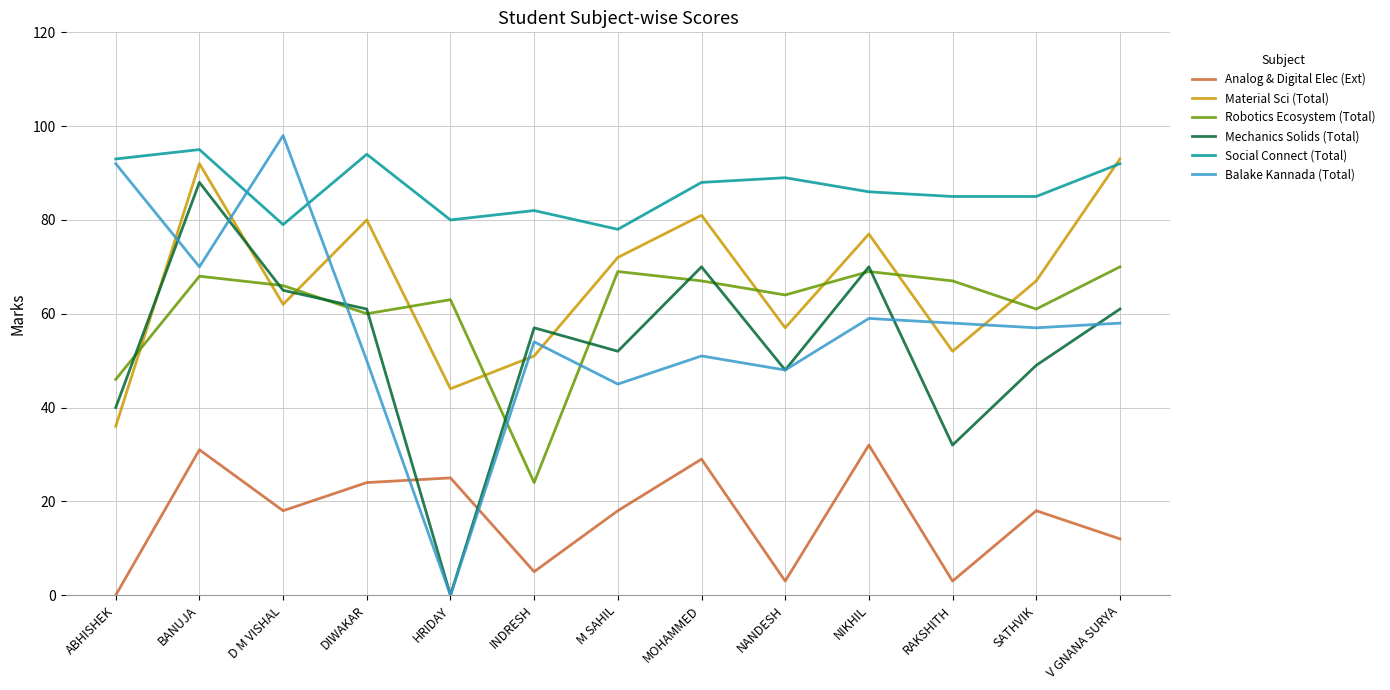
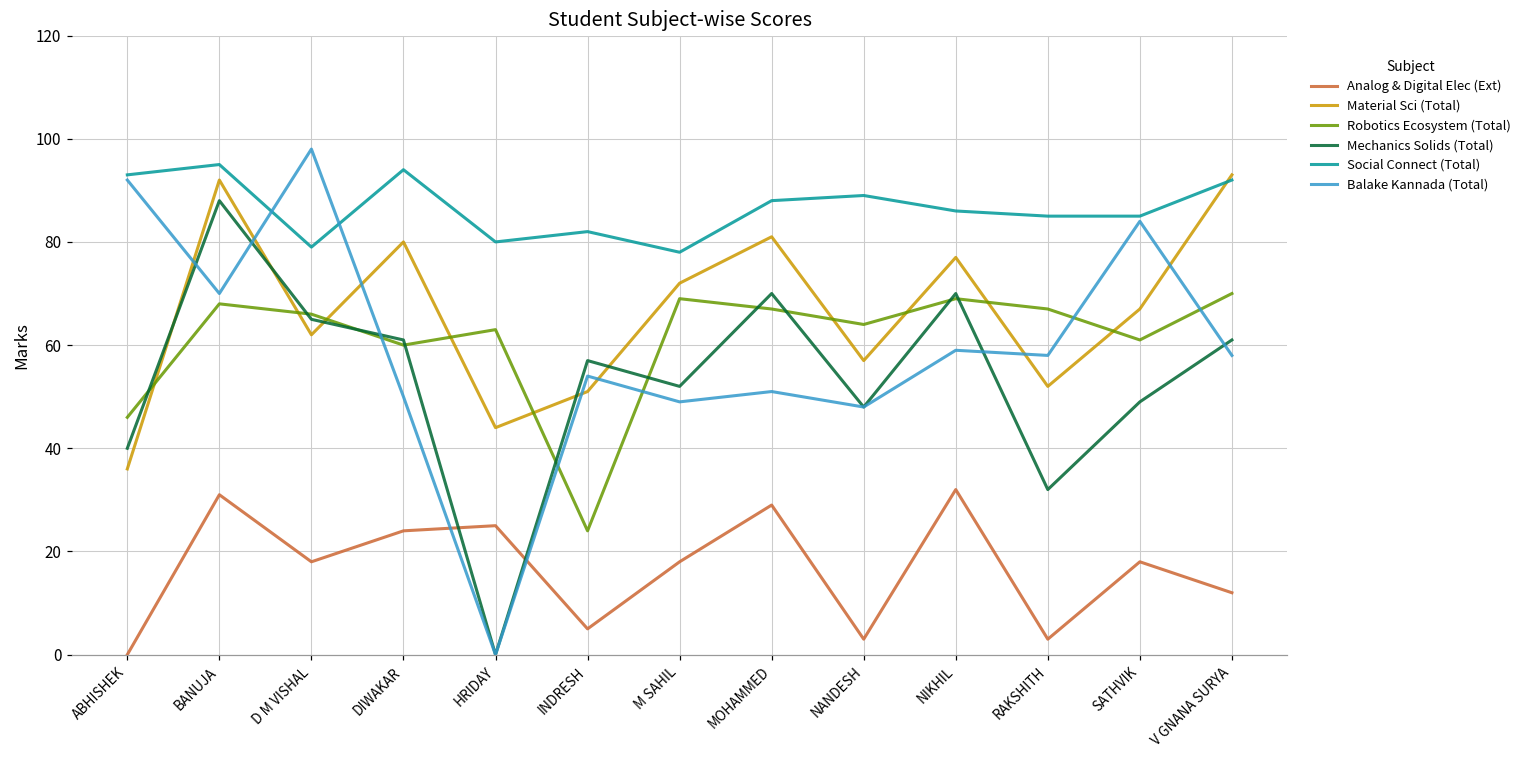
Balake Kannada (Total), M SAHIL: 45 -> 49
Balake Kannada (Total), SATHVIK: 57 -> 84
